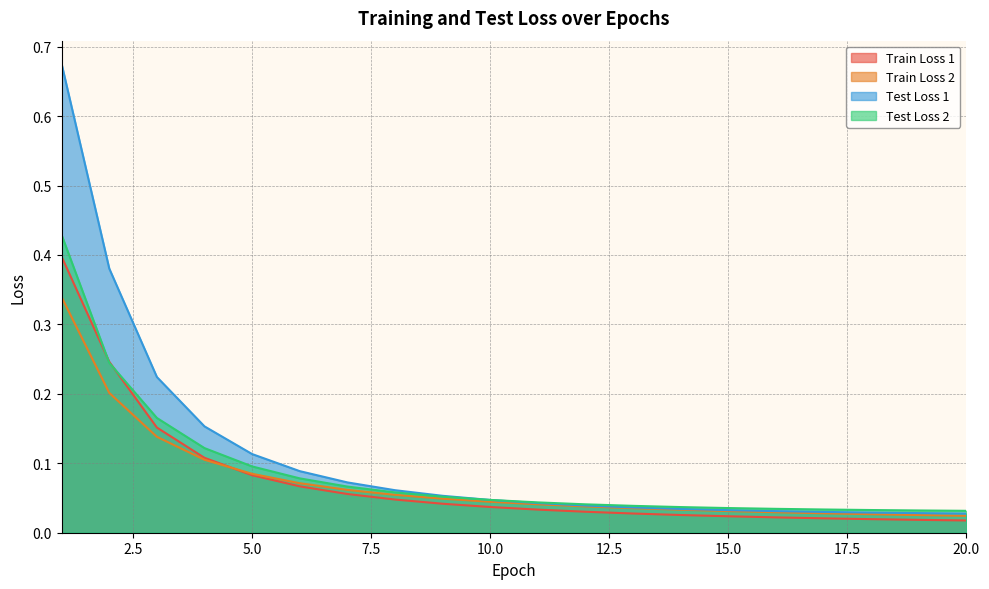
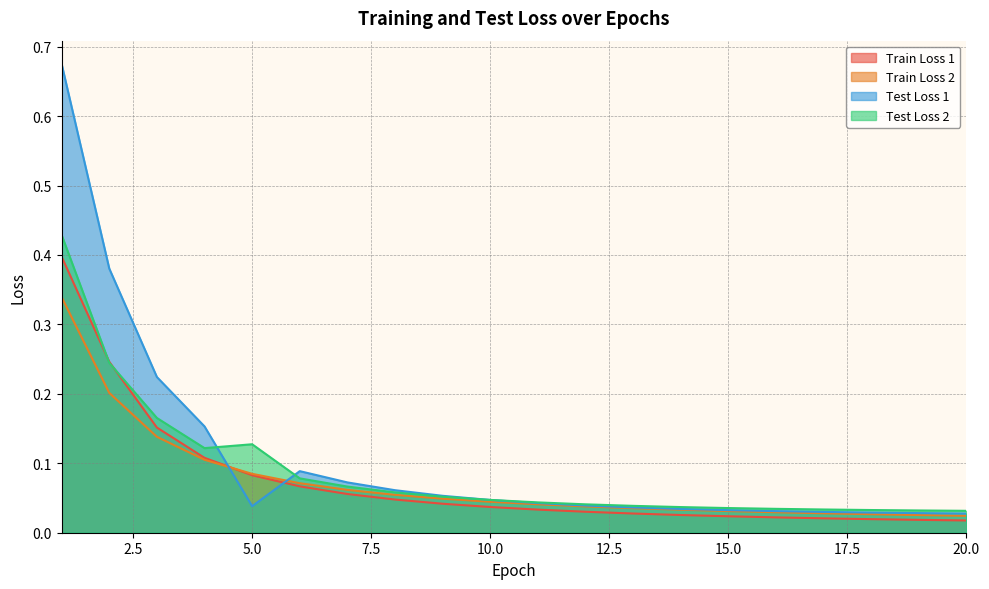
Test Loss 1, 5.0: 0.11 -> 0.04
Test Loss 2, 5.0: 0.10 -> 0.13
